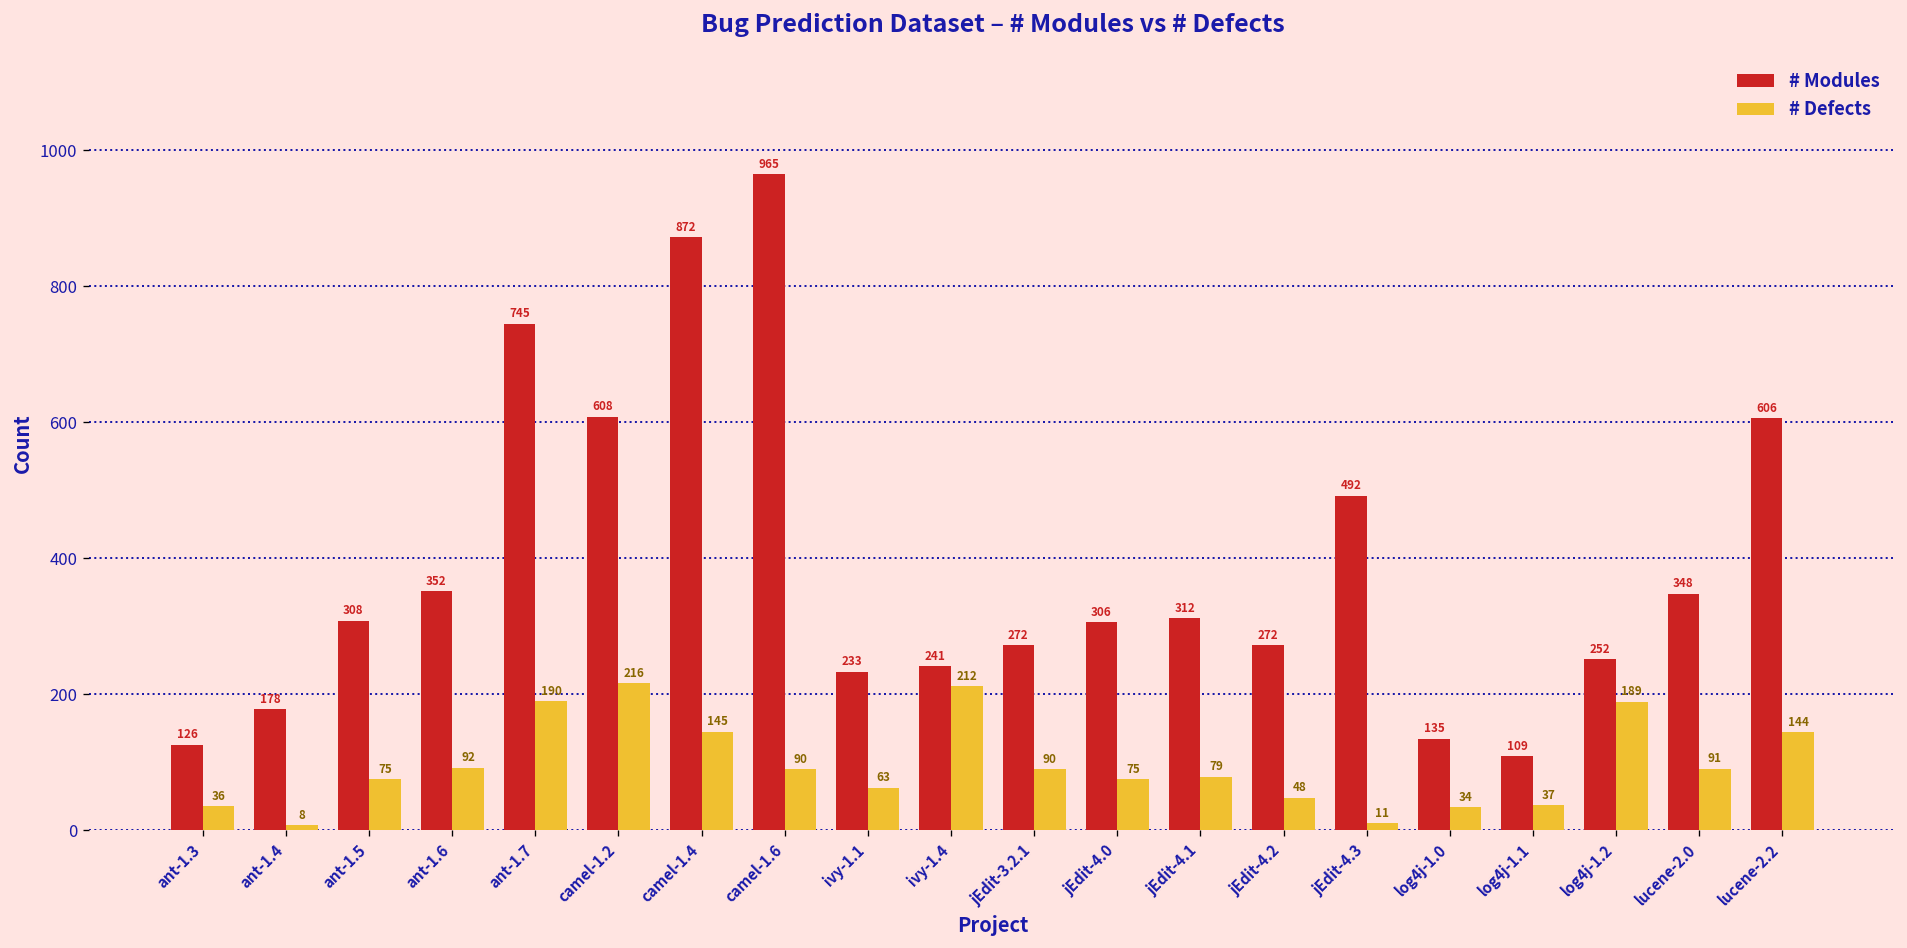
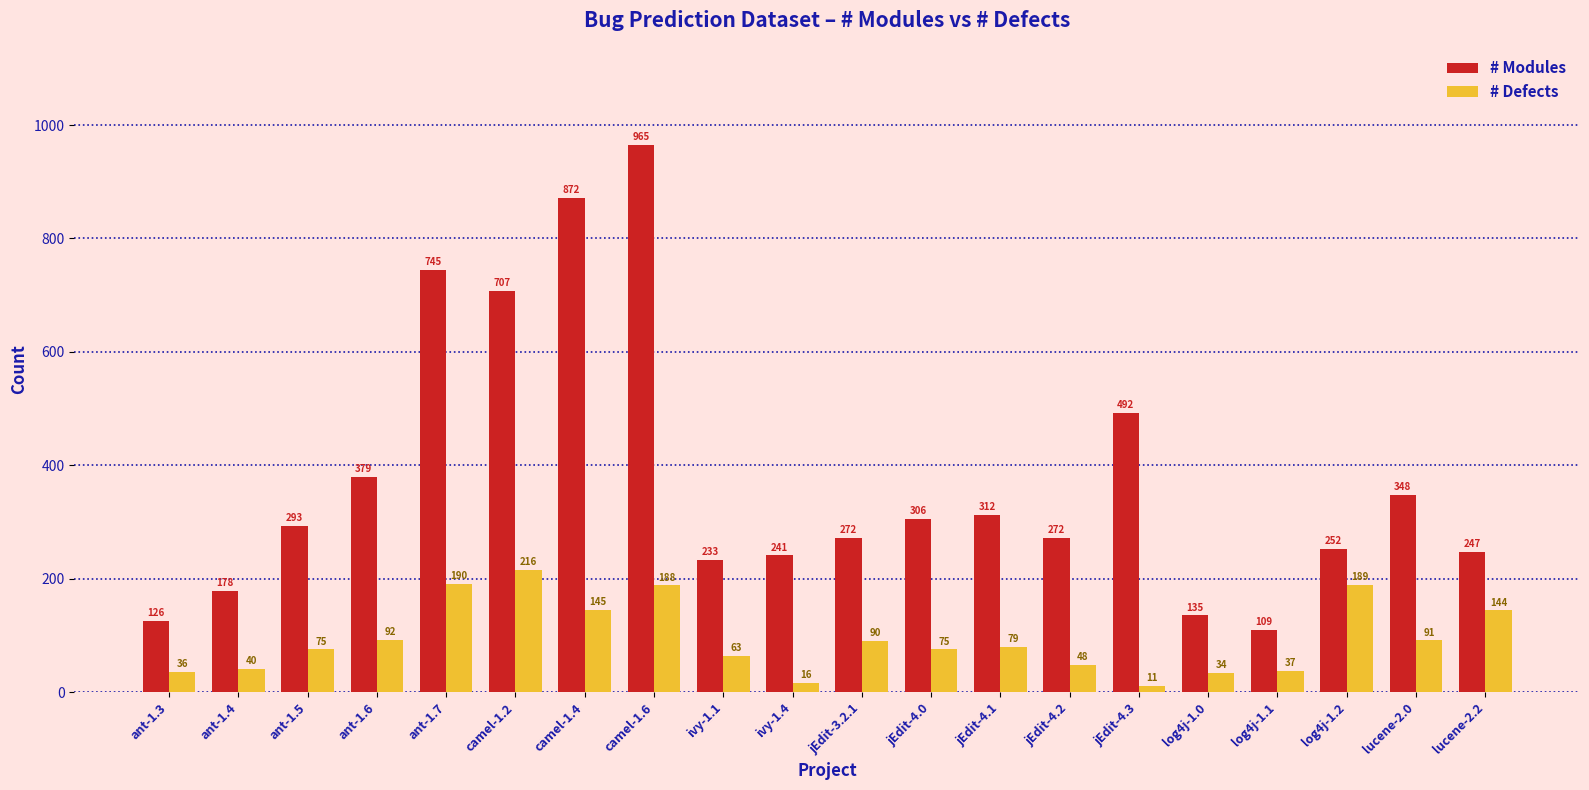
# Defects, ant-1.4: 8 -> 40
# Modules, ant-1.5: 308 -> 293
# Modules, ant-1.6: 352 -> 379
# Modules, camel-1.2: 608 -> 707
# Defects, camel-1.6: 90 -> 188
# Defects, ivy-1.4: 212 -> 16
# Modules, lucene-2.2: 606 -> 247
